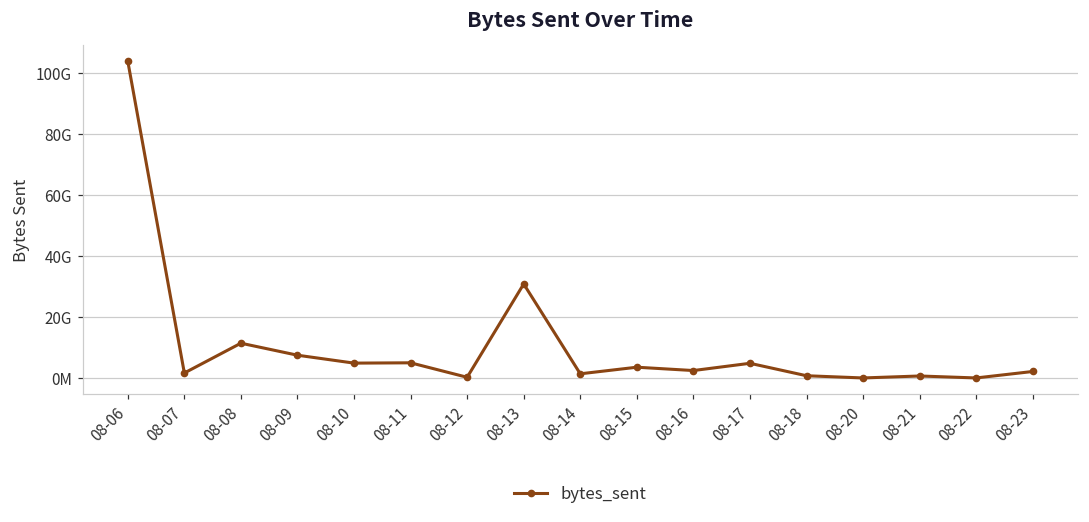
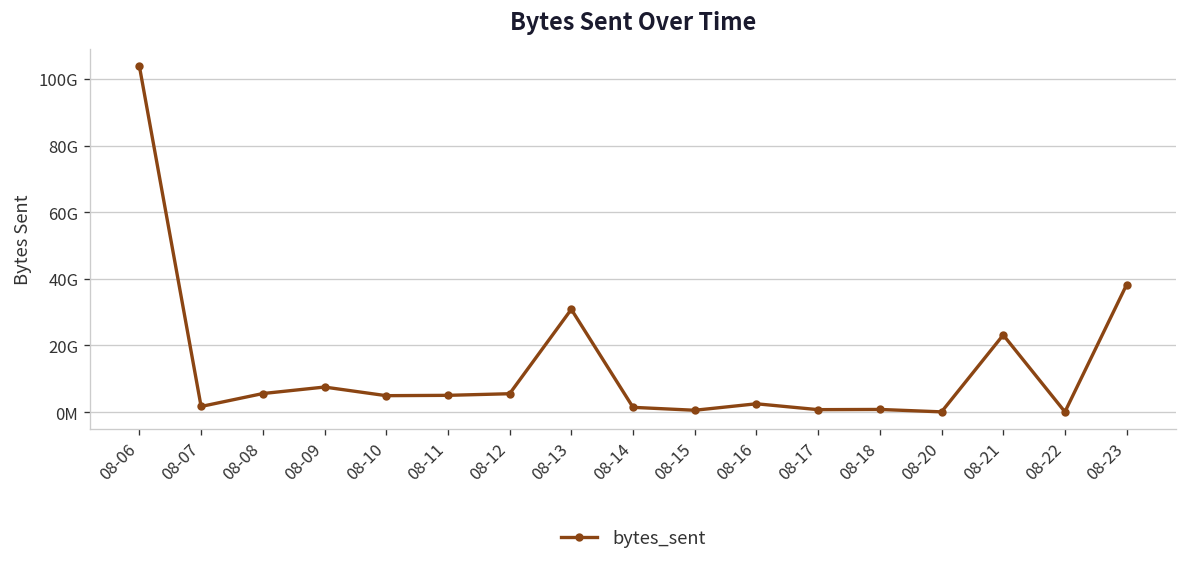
08-08: 11000000000 -> 6000000000
08-12: 0 -> 6000000000
08-15: 4000000000 -> 1000000000
08-17: 5000000000 -> 1000000000
08-21: 1000000000 -> 23000000000
08-23: 2000000000 -> 38000000000
